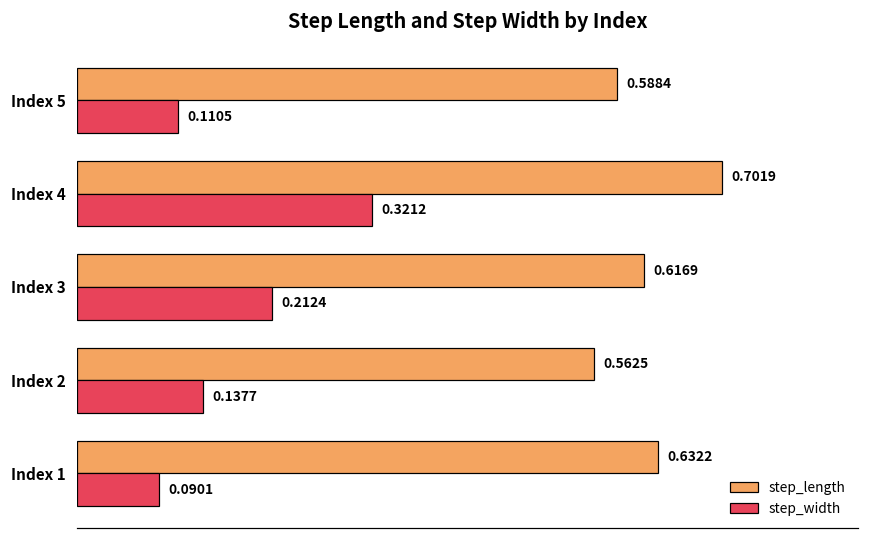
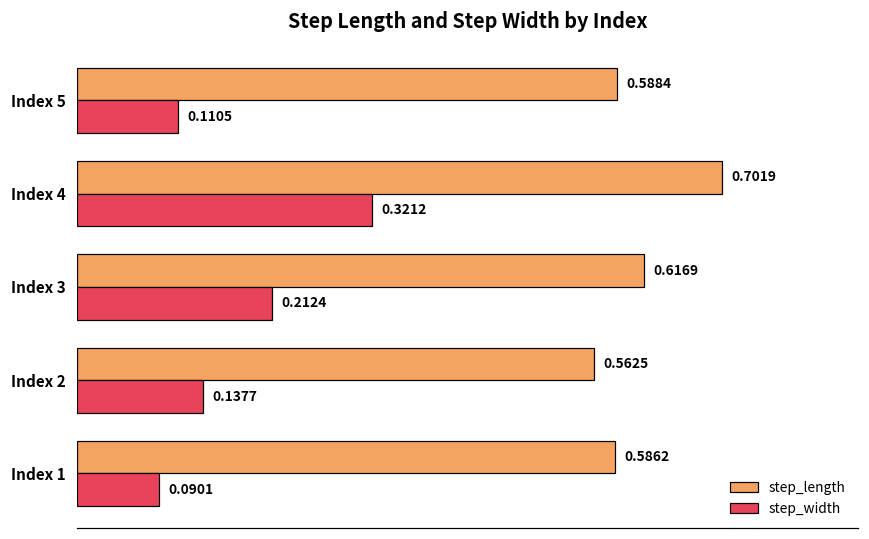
step_length, Index 1: 0.6322 -> 0.5862
